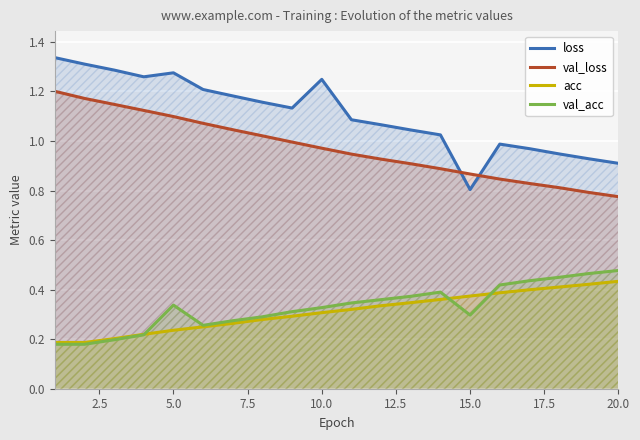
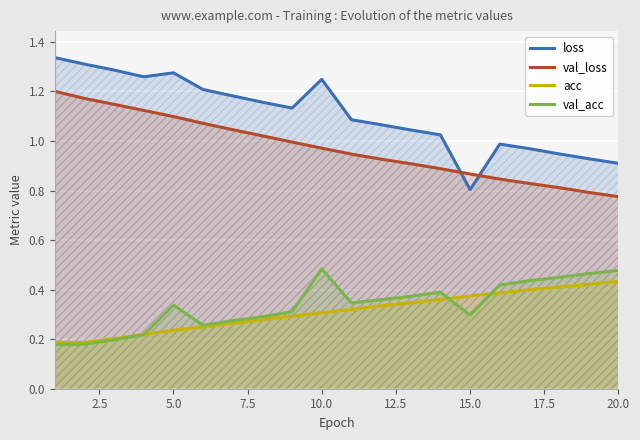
val_acc, 10.0: 0.33 -> 0.48
